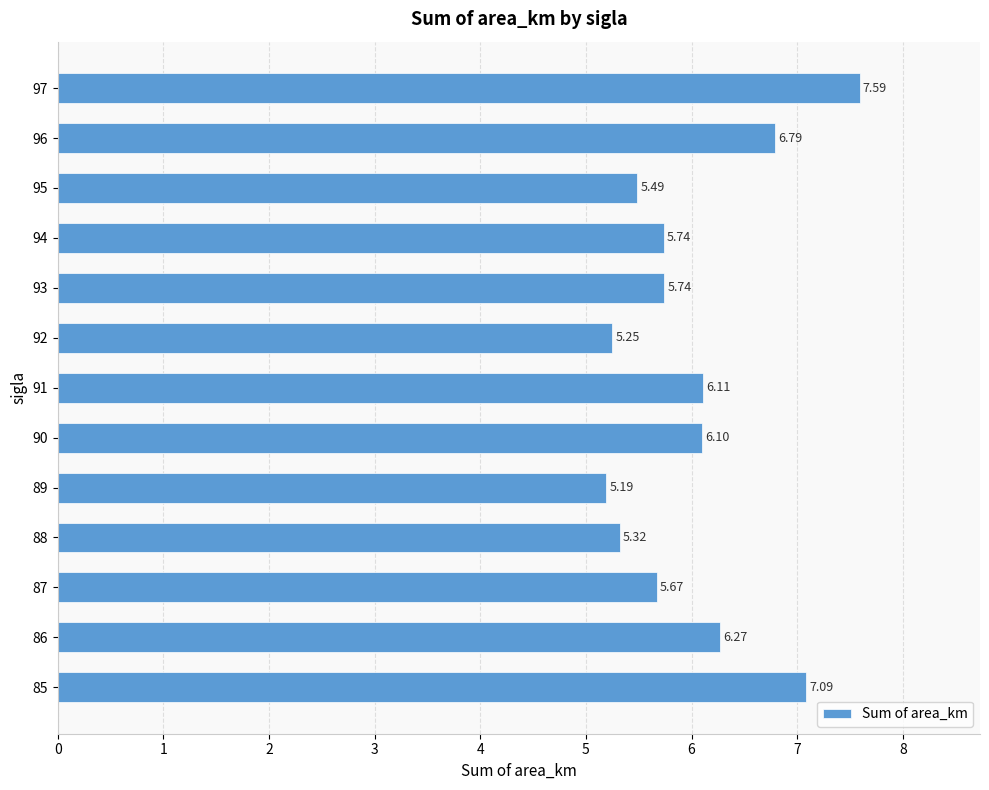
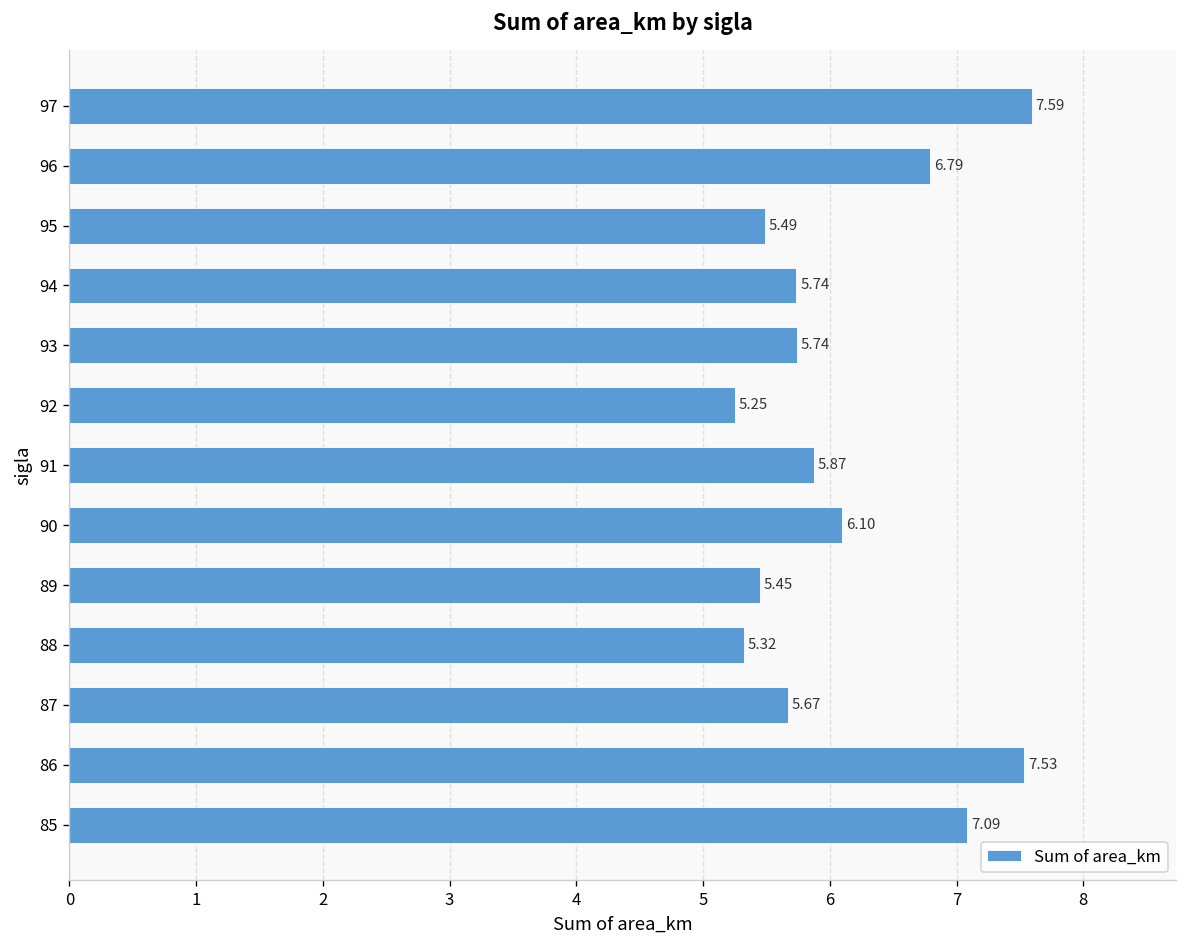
91: 6.11 -> 5.87
89: 5.19 -> 5.45
86: 6.27 -> 7.53
